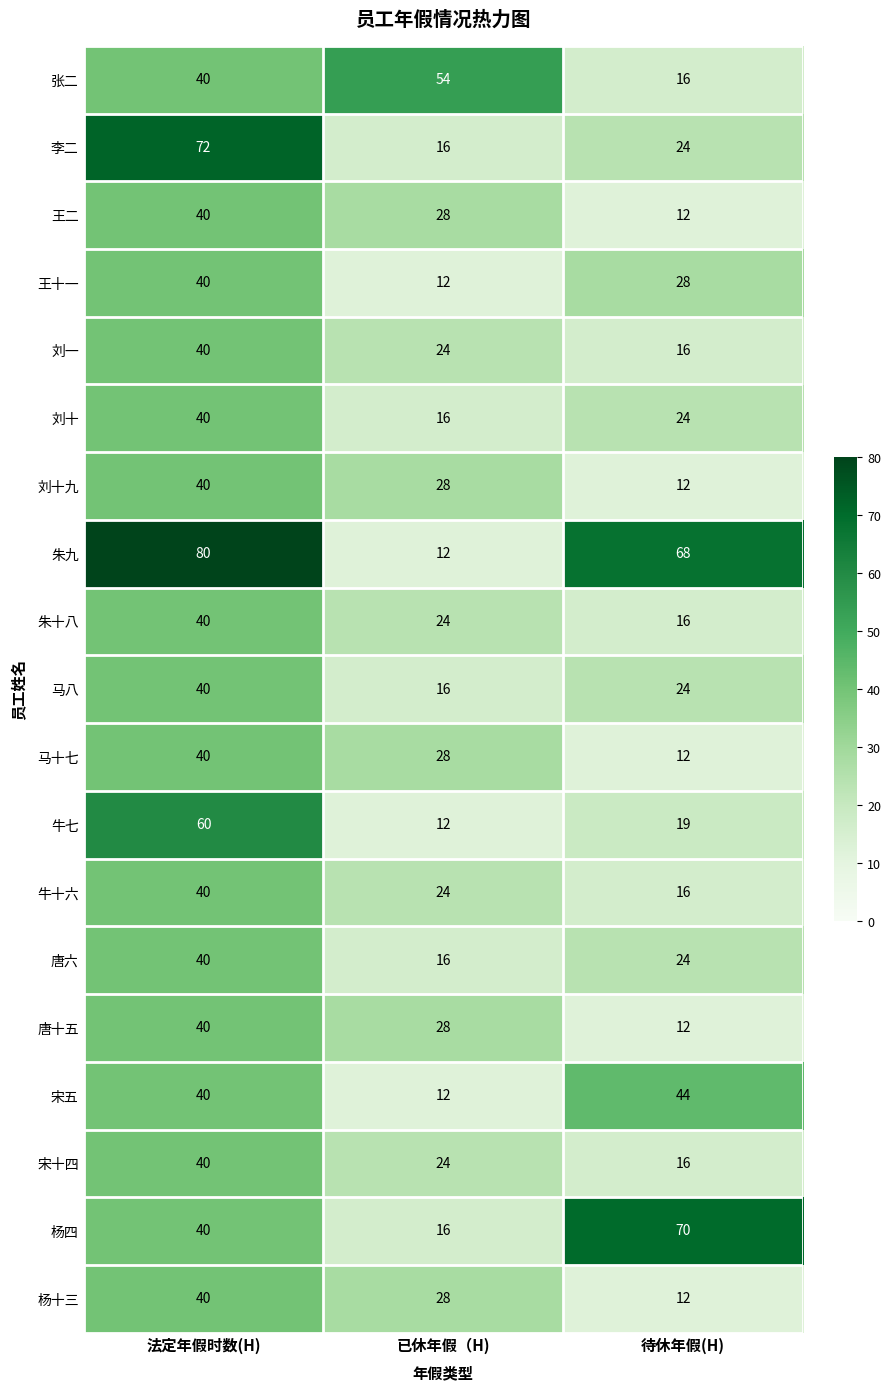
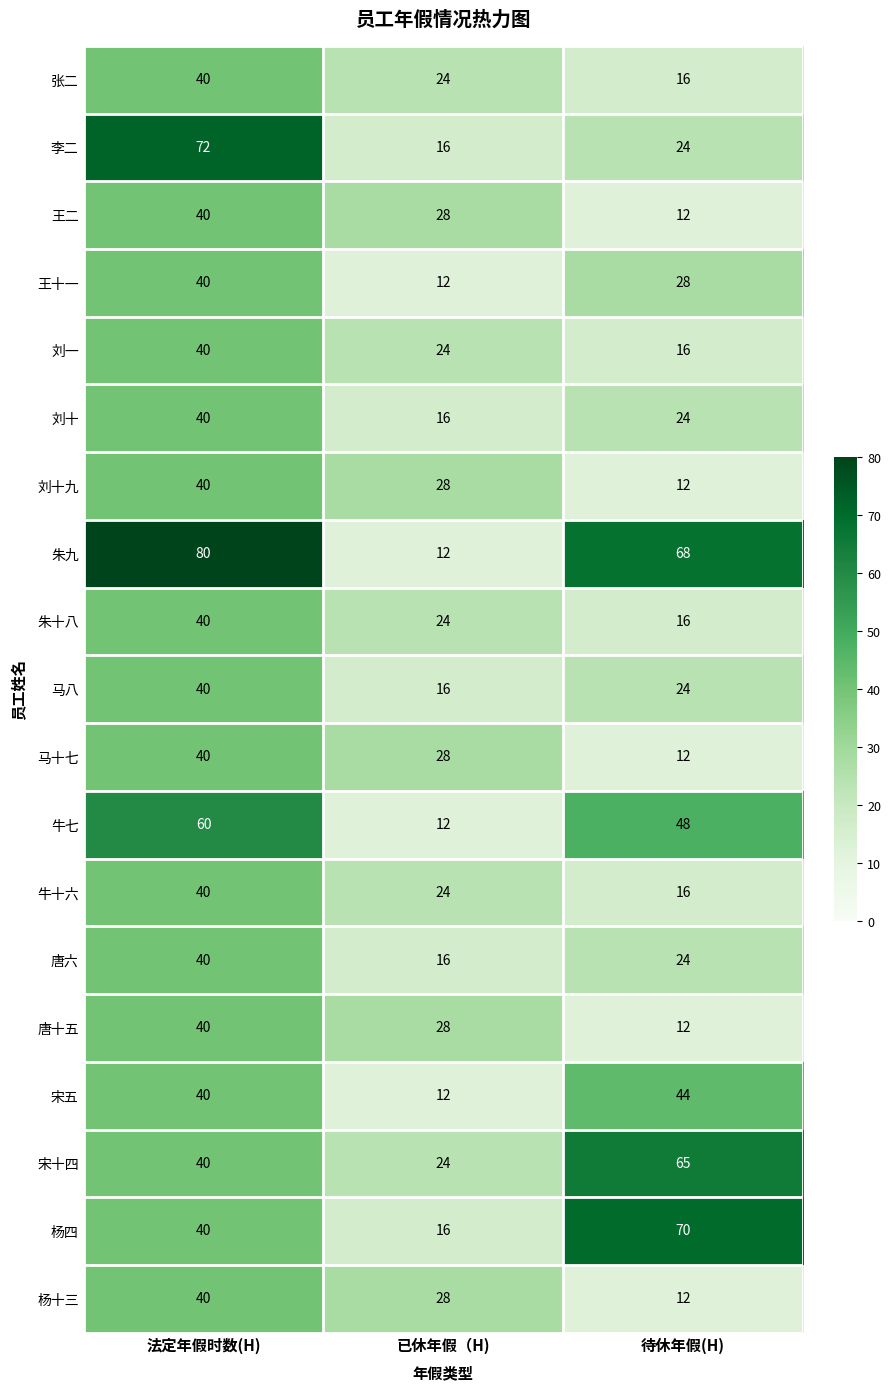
张二, 已休年假（H): 54 -> 24
牛七, 待休年假(H): 19 -> 48
宋十四, 待休年假(H): 16 -> 65
